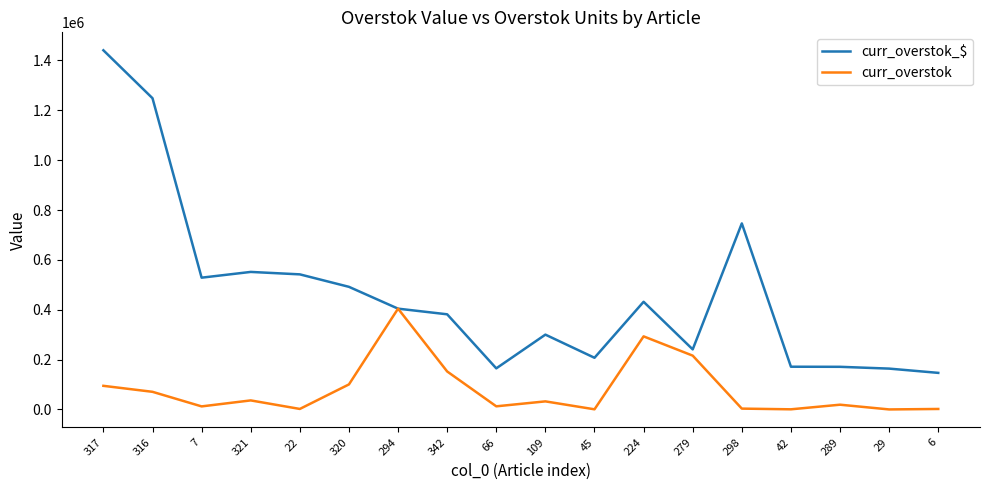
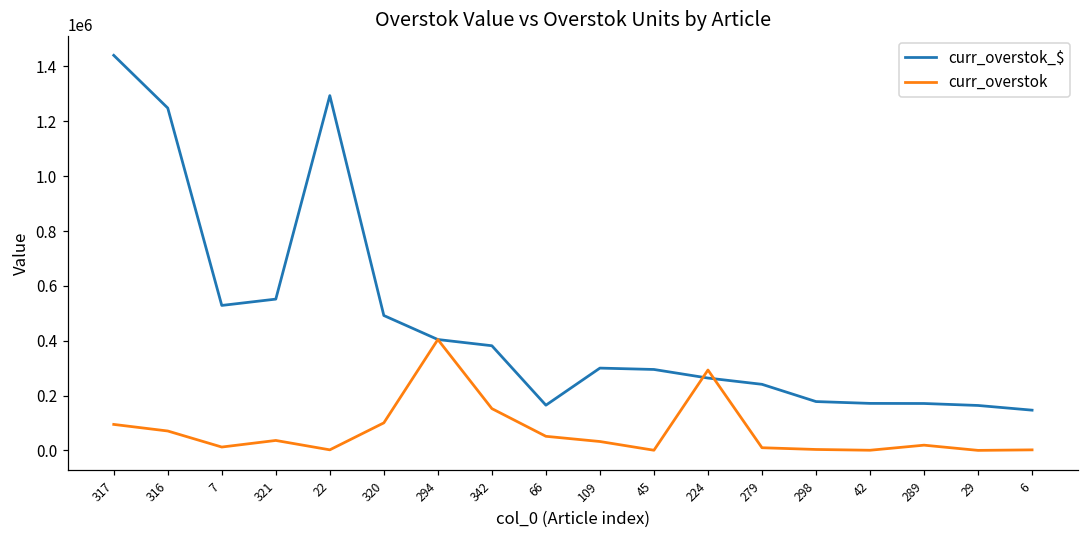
curr_overstok_$, 22: 540000 -> 1290000
curr_overstok, 66: 10000 -> 50000
curr_overstok_$, 45: 210000 -> 300000
curr_overstok_$, 224: 430000 -> 260000
curr_overstok, 279: 220000 -> 10000
curr_overstok_$, 298: 750000 -> 180000
